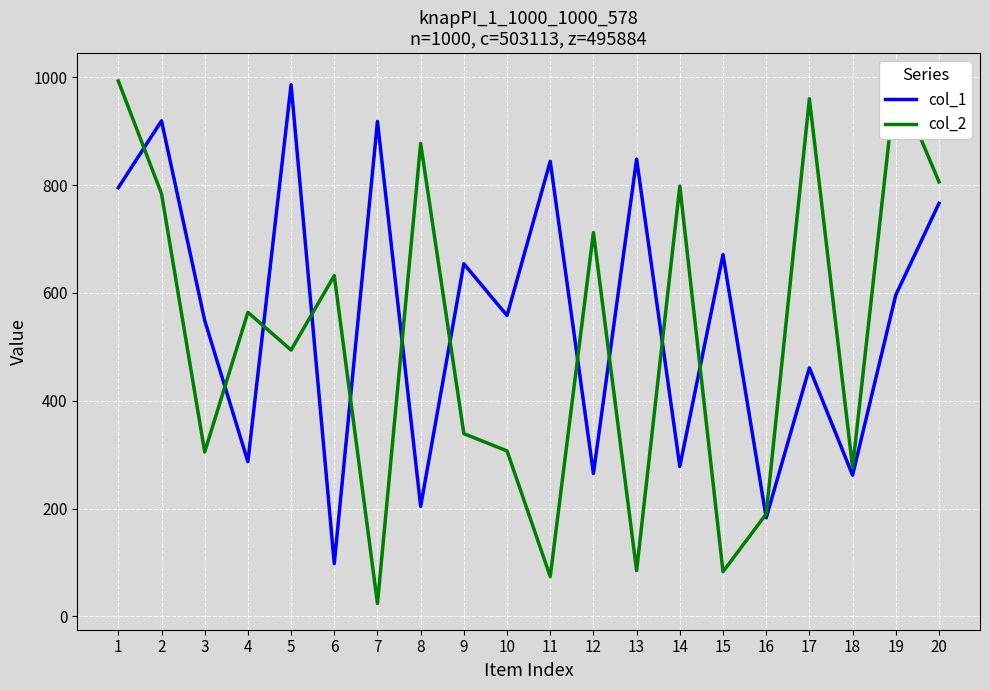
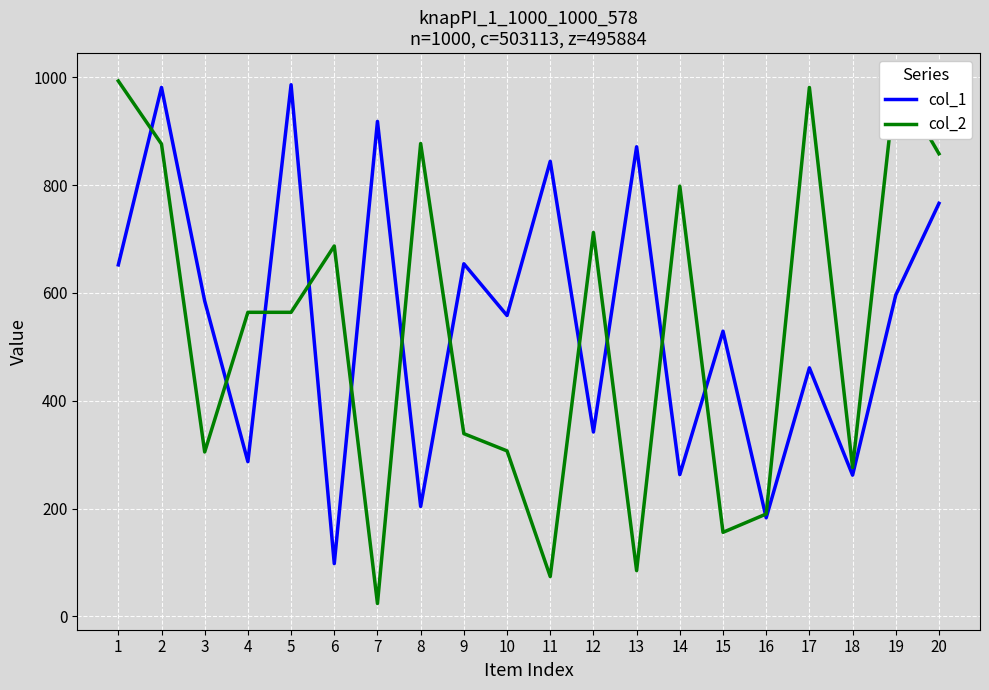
col_1, 1: 800 -> 650
col_1, 2: 920 -> 980
col_2, 2: 780 -> 880
col_1, 3: 550 -> 590
col_2, 5: 490 -> 560
col_2, 6: 630 -> 690
col_1, 12: 270 -> 340
col_1, 13: 850 -> 870
col_1, 14: 280 -> 260
col_1, 15: 670 -> 530
col_2, 15: 80 -> 160
col_2, 17: 960 -> 980
col_2, 20: 810 -> 860
